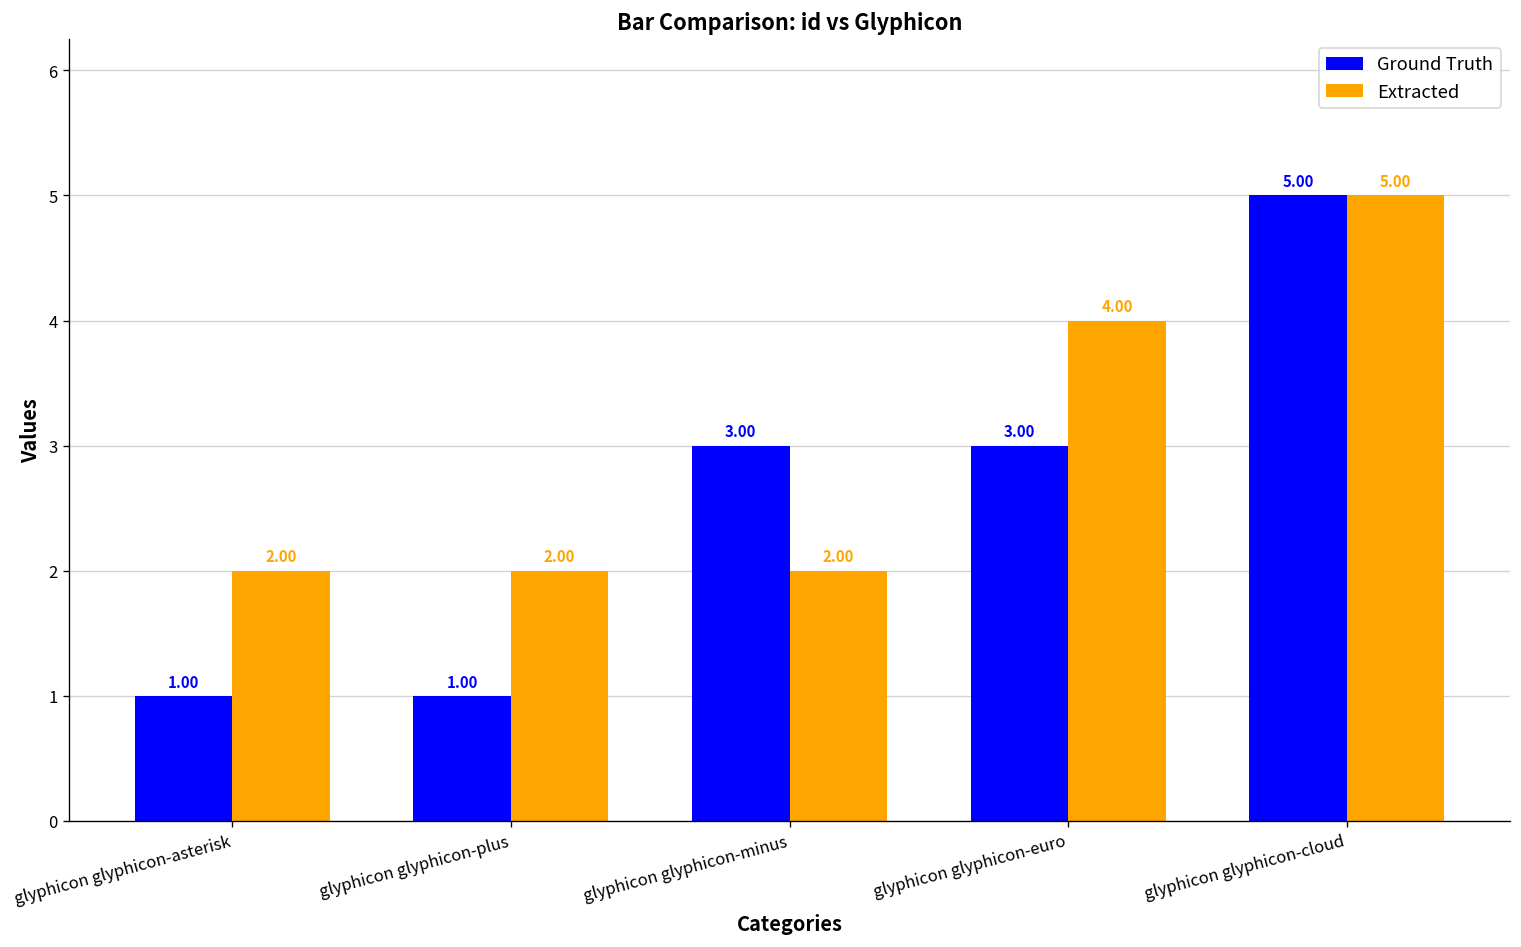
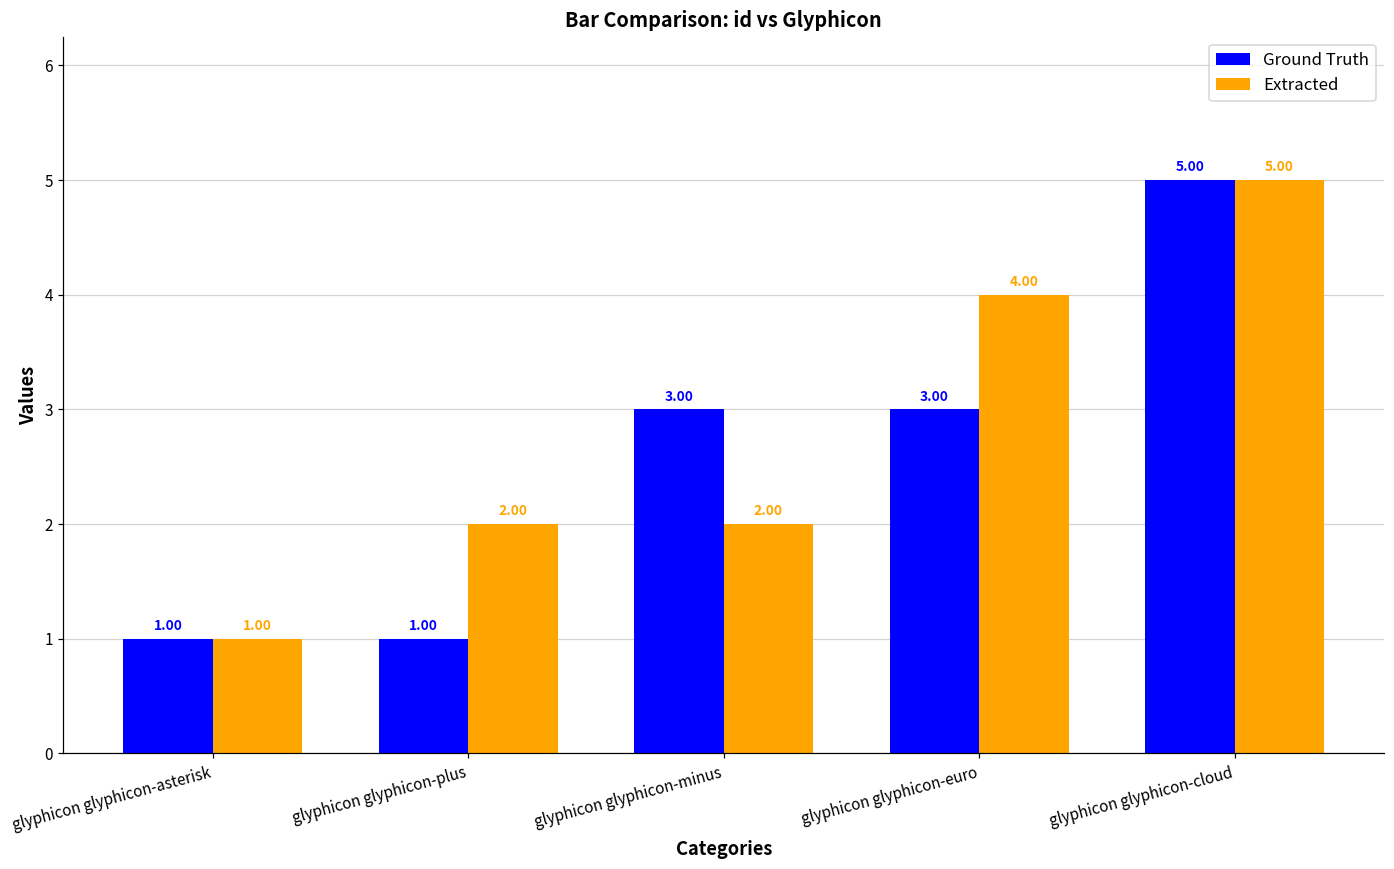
Extracted, glyphicon glyphicon-asterisk: 2.00 -> 1.00
